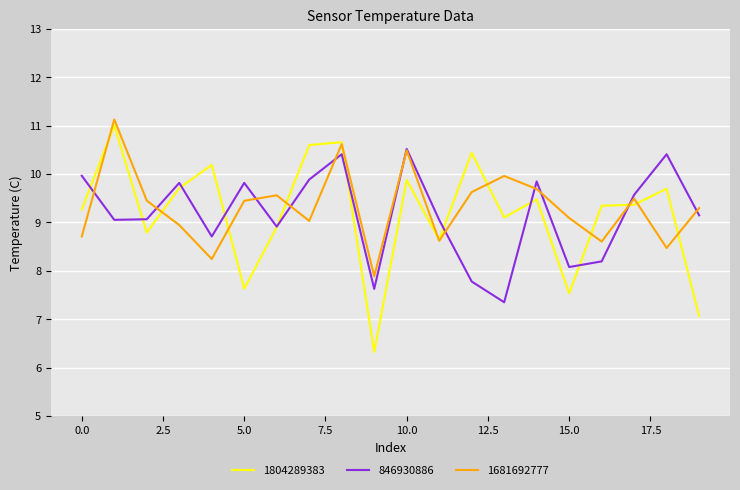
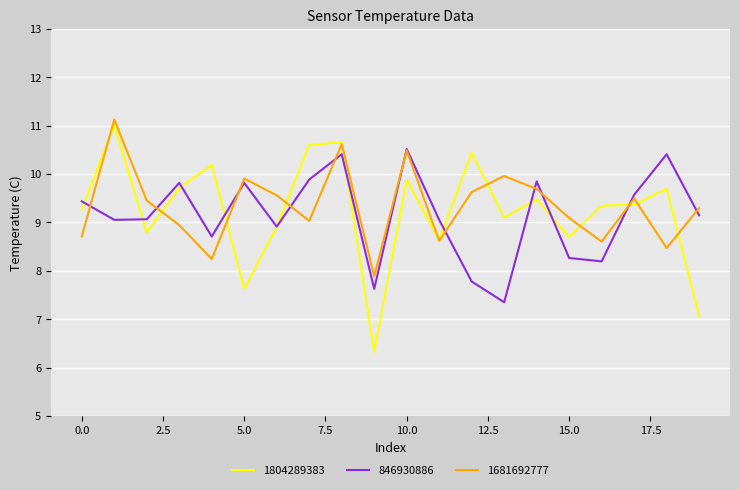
846930886, 0.0: 10.0 -> 9.4
1681692777, 5.0: 9.4 -> 9.9
1804289383, 15.0: 7.5 -> 8.7
846930886, 15.0: 8.1 -> 8.3
